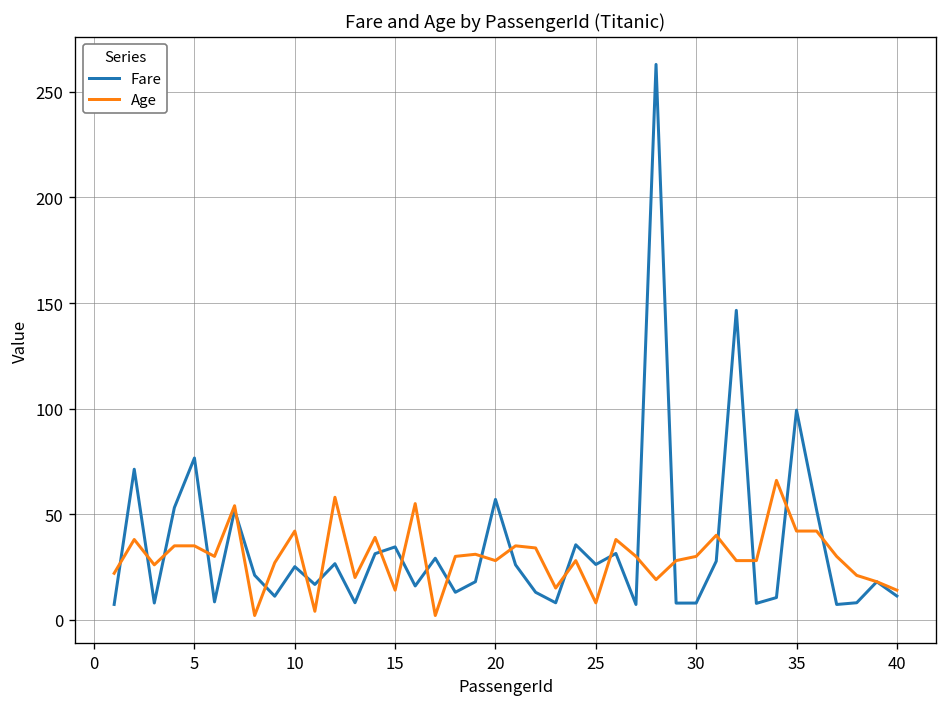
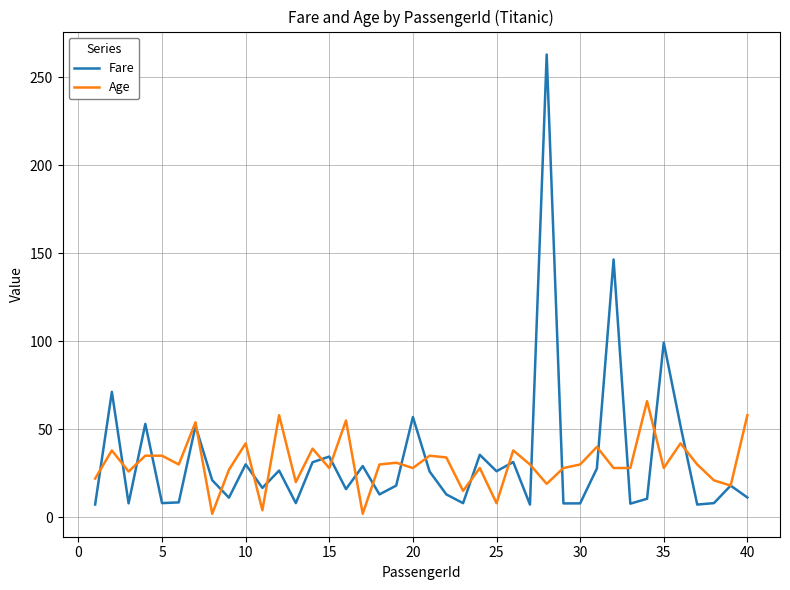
Fare, 5: 77 -> 8
Fare, 10: 25 -> 30
Age, 15: 14 -> 28
Age, 35: 42 -> 28
Age, 40: 14 -> 58
